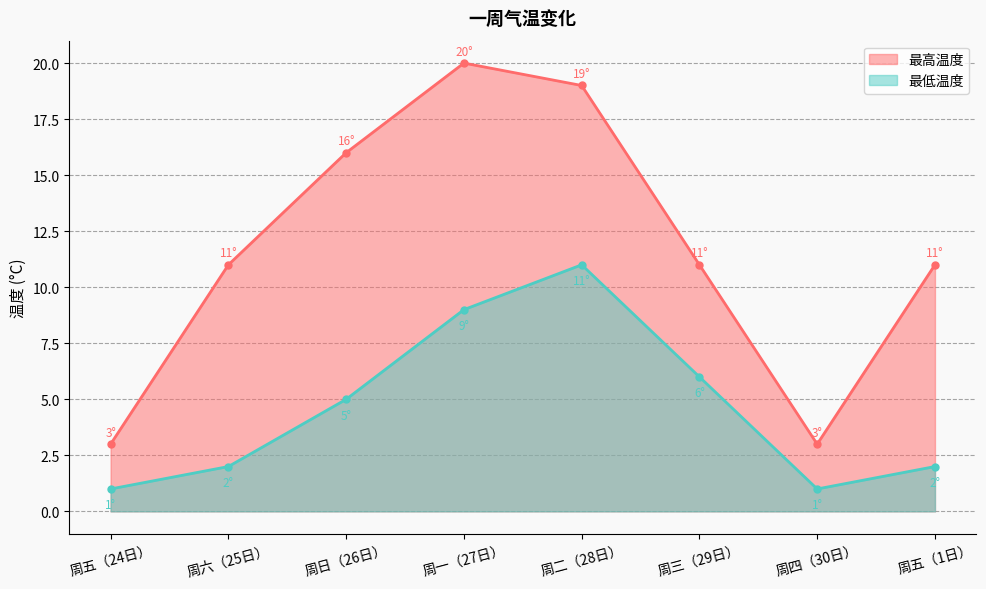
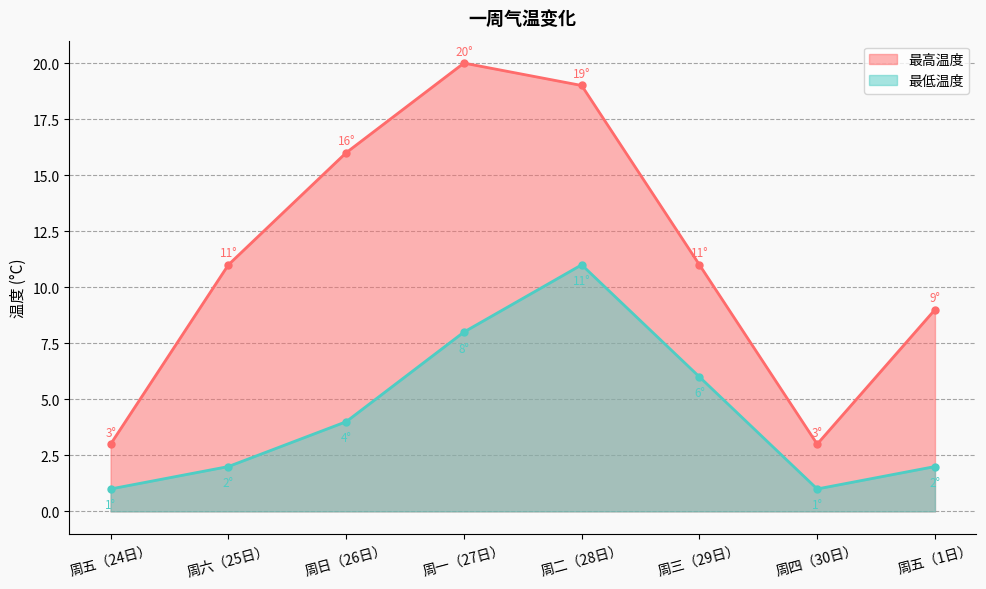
最低温度, 周日（26日）: 5° -> 4°
最低温度, 周一（27日）: 9° -> 8°
最高温度, 周五（1日）: 11° -> 9°
